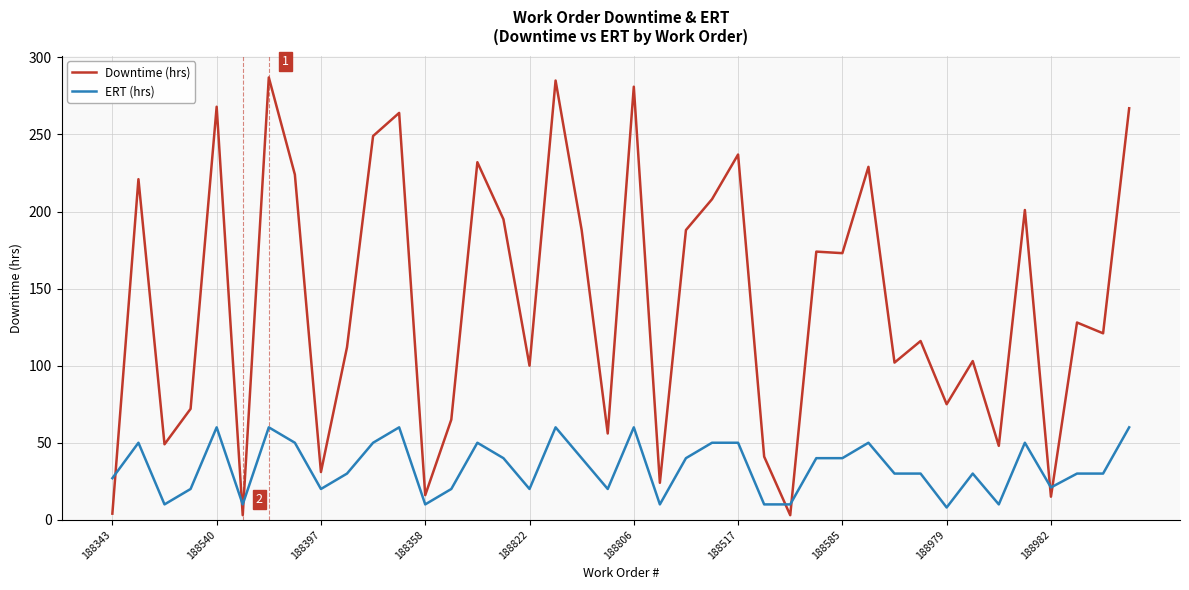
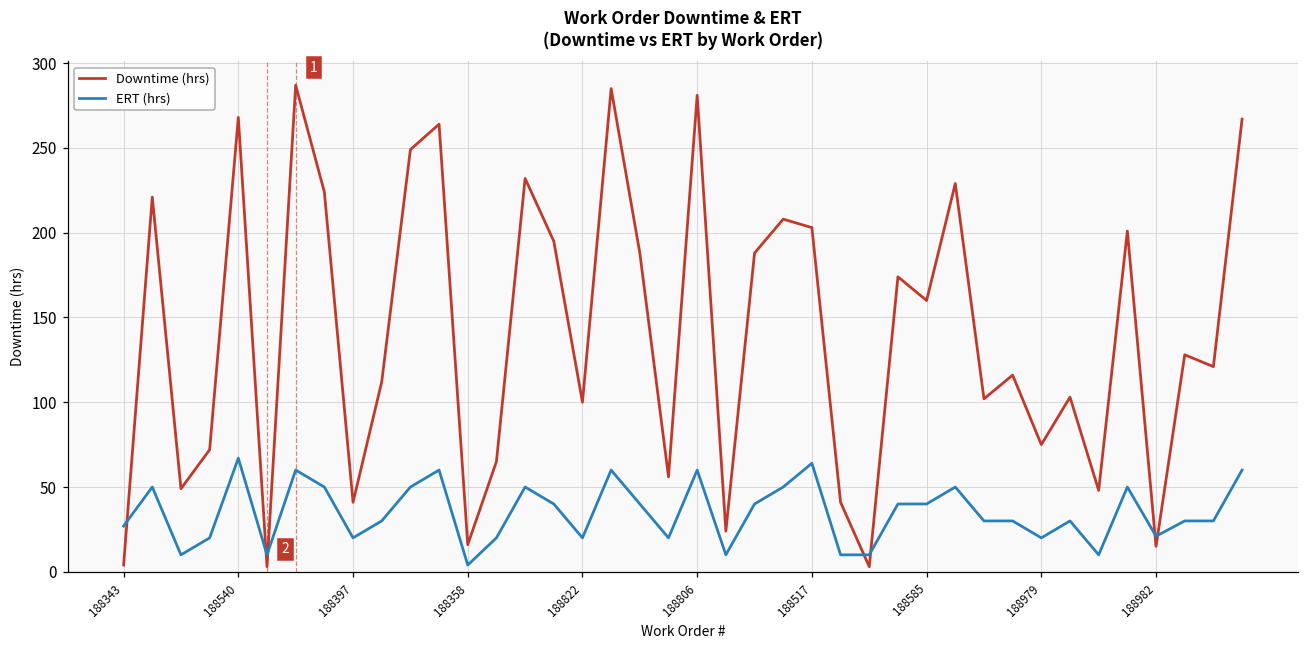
ERT (hrs), 188540: 60 -> 67
Downtime (hrs), 188397: 31 -> 41
ERT (hrs), 188358: 10 -> 4
Downtime (hrs), 188517: 237 -> 203
ERT (hrs), 188517: 50 -> 64
Downtime (hrs), 188585: 173 -> 160
ERT (hrs), 188979: 8 -> 20
